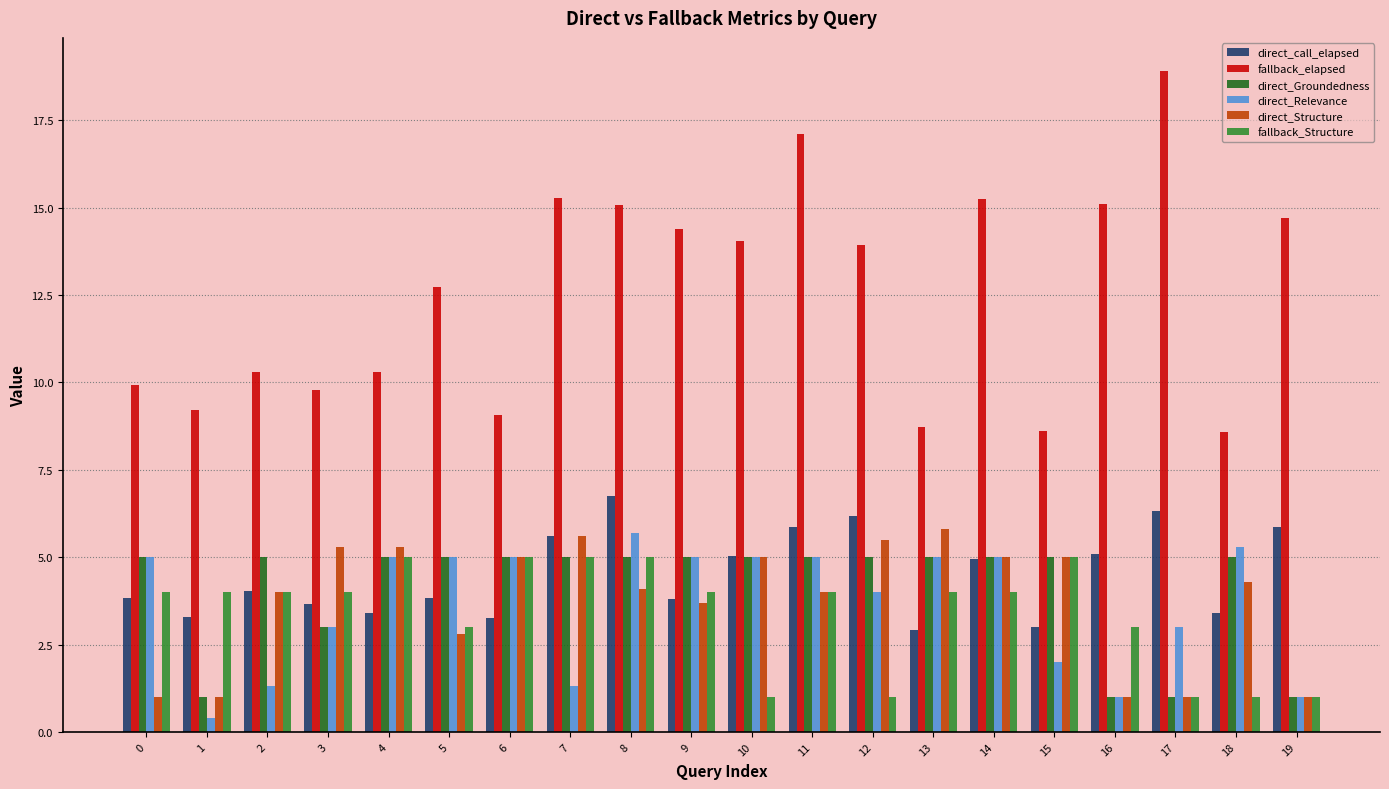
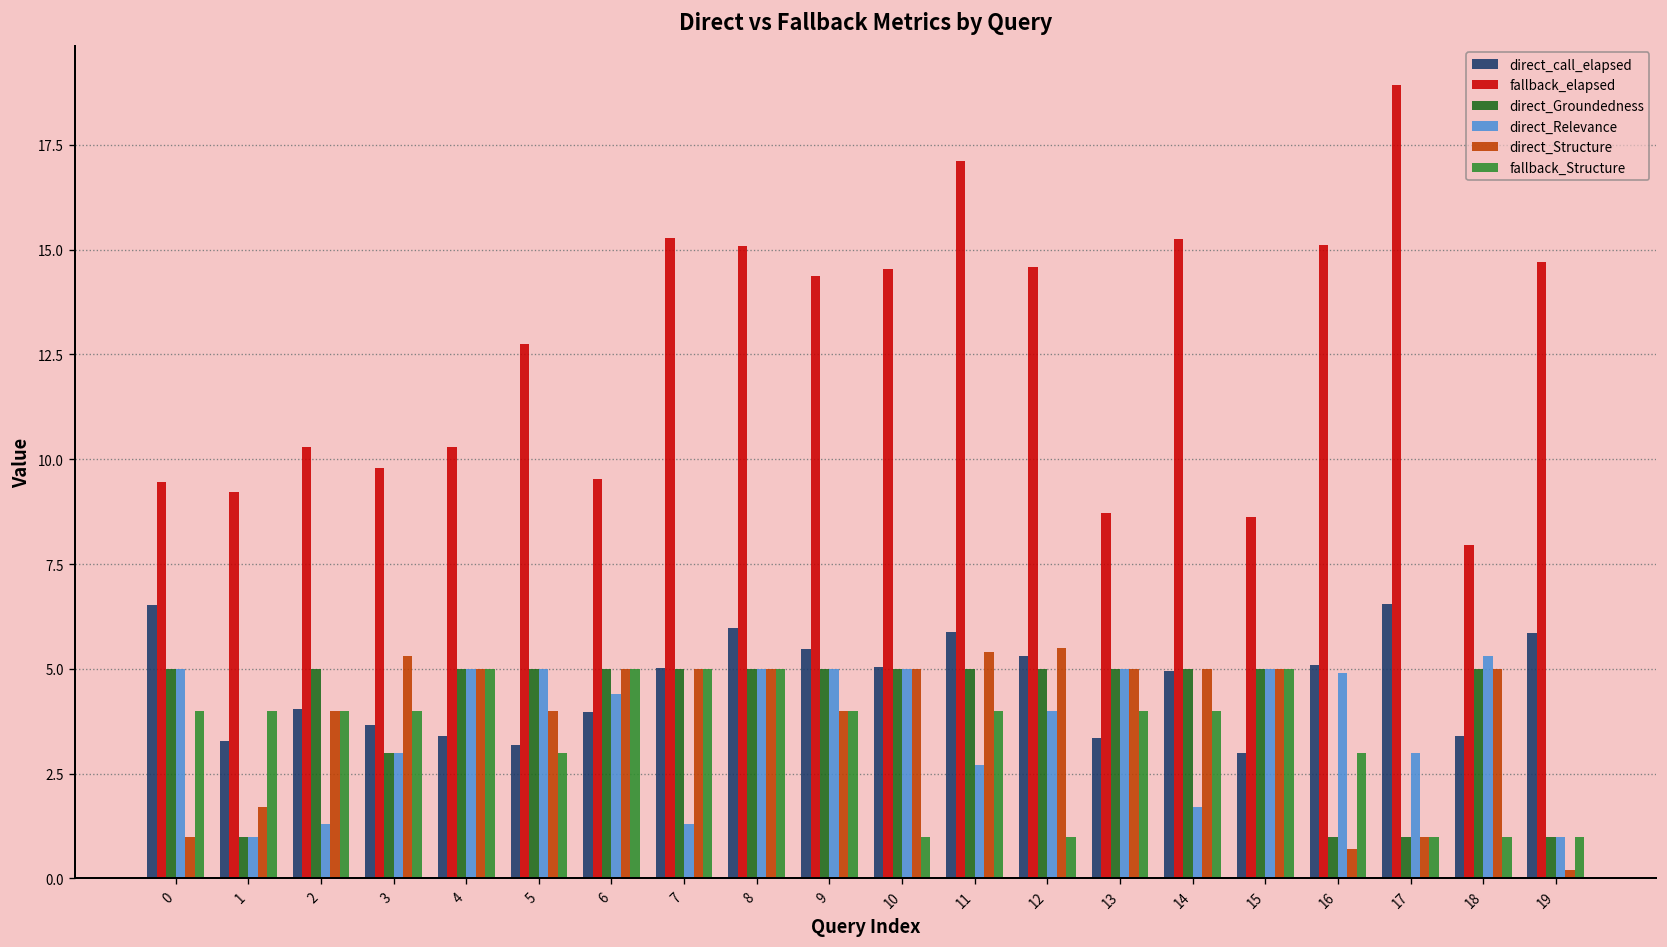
direct_call_elapsed, 0: 3.8 -> 6.5
fallback_elapsed, 0: 9.9 -> 9.5
direct_Relevance, 1: 0.4 -> 1.0
direct_Structure, 1: 1.0 -> 1.7
direct_Structure, 4: 5.3 -> 5.0
direct_call_elapsed, 5: 3.8 -> 3.2
direct_Structure, 5: 2.8 -> 4.0
direct_call_elapsed, 6: 3.3 -> 4.0
fallback_elapsed, 6: 9.1 -> 9.5
direct_Relevance, 6: 5.0 -> 4.4
direct_call_elapsed, 7: 5.6 -> 5.0
direct_Structure, 7: 5.6 -> 5.0
direct_call_elapsed, 8: 6.7 -> 6.0
direct_Relevance, 8: 5.7 -> 5.0
direct_Structure, 8: 4.1 -> 5.0
direct_call_elapsed, 9: 3.8 -> 5.5
direct_Structure, 9: 3.7 -> 4.0
fallback_elapsed, 10: 14.0 -> 14.5
direct_Relevance, 11: 5.0 -> 2.7
direct_Structure, 11: 4.0 -> 5.4
direct_call_elapsed, 12: 6.2 -> 5.3
fallback_elapsed, 12: 13.9 -> 14.6
direct_call_elapsed, 13: 2.9 -> 3.3
direct_Structure, 13: 5.8 -> 5.0
direct_Relevance, 14: 5.0 -> 1.7
direct_Relevance, 15: 2 -> 5
direct_Relevance, 16: 1.0 -> 4.9
direct_Structure, 16: 1.0 -> 0.7
direct_call_elapsed, 17: 6.3 -> 6.6
fallback_elapsed, 18: 8.6 -> 8.0
direct_Structure, 18: 4.3 -> 5.0
direct_Structure, 19: 1.0 -> 0.2
